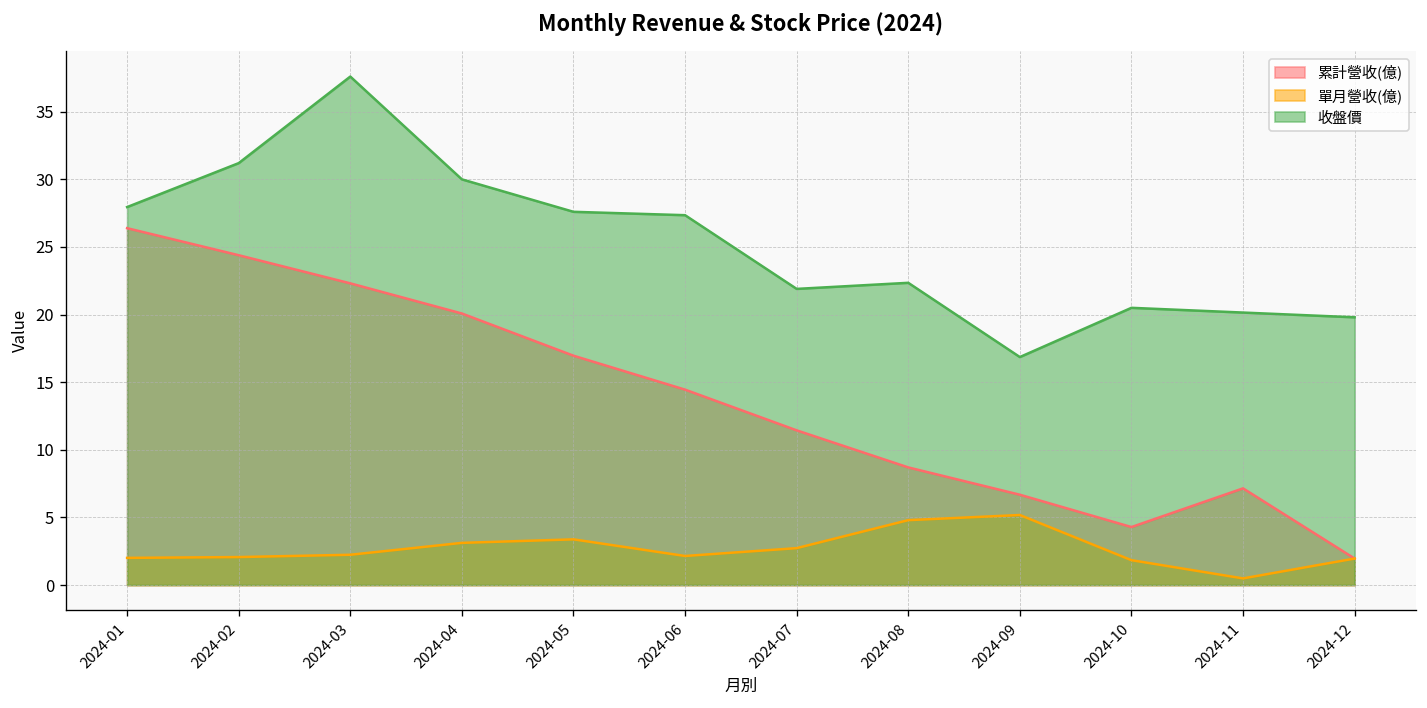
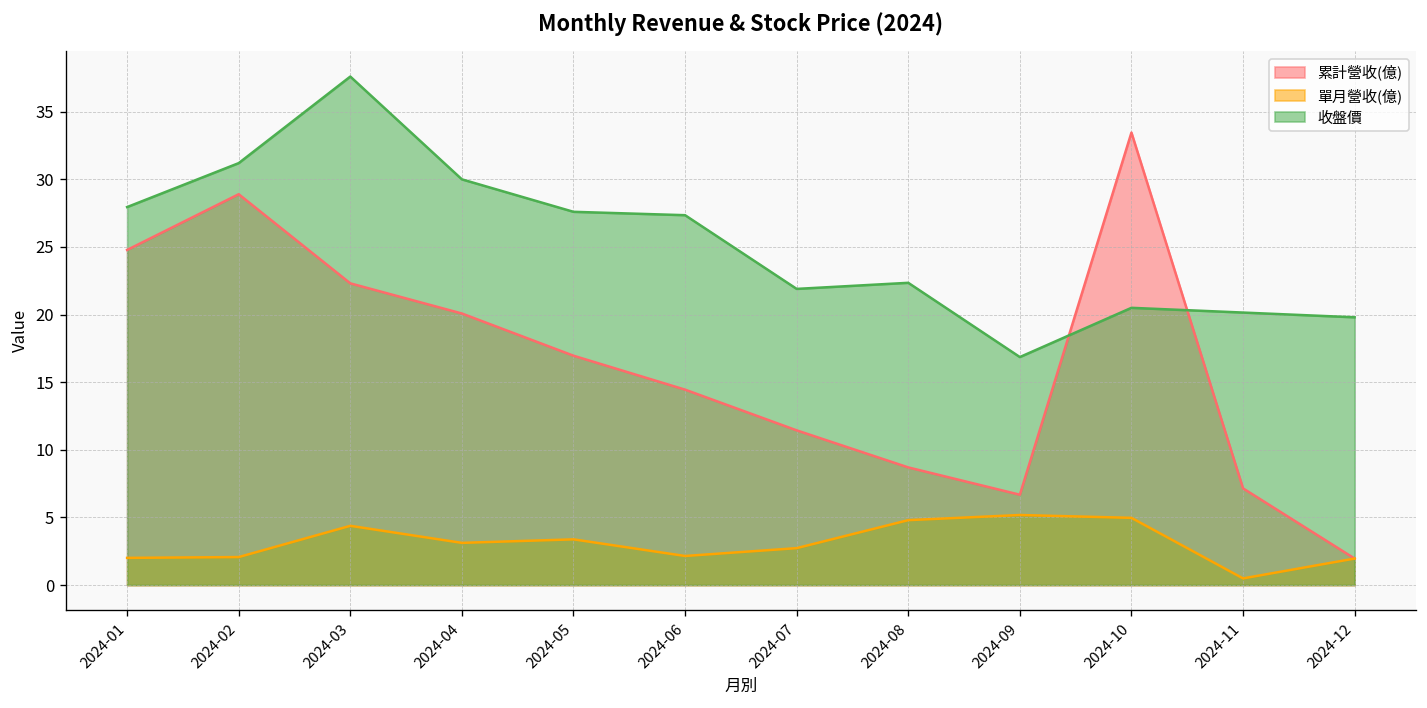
累計營收(億), 2024-01: 26.4 -> 24.8
累計營收(億), 2024-02: 24.4 -> 28.9
單月營收(億), 2024-03: 2.2 -> 4.4
累計營收(億), 2024-10: 4.3 -> 33.5
單月營收(億), 2024-10: 1.8 -> 5.0
